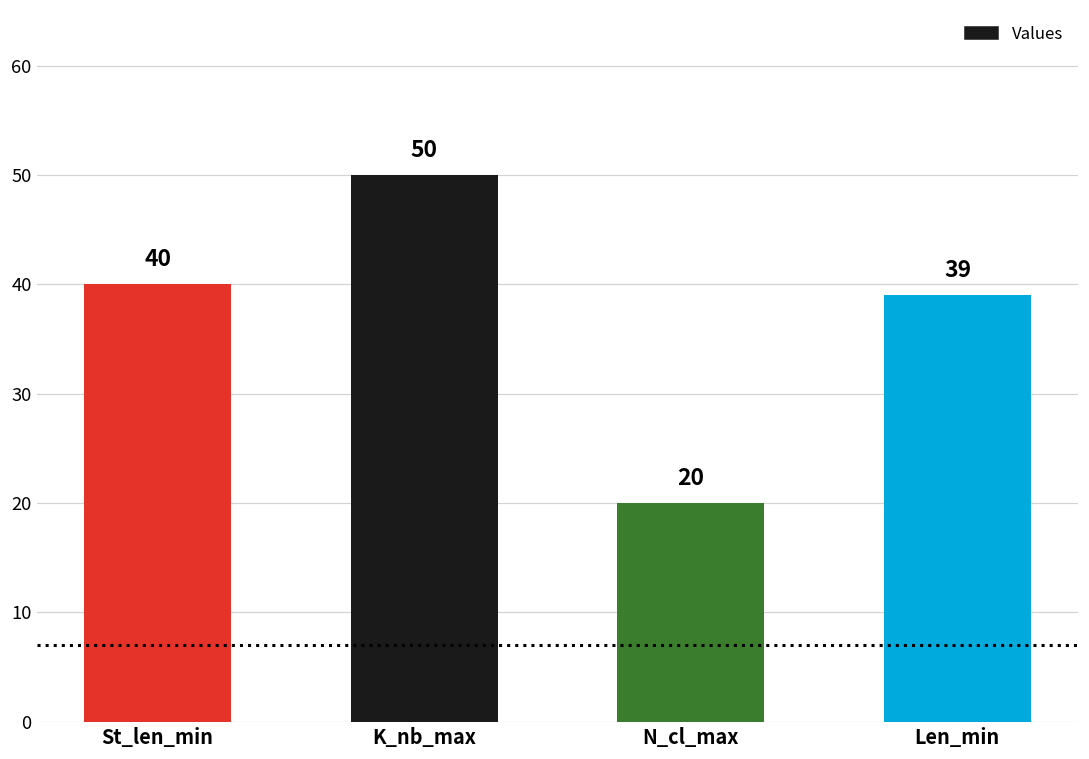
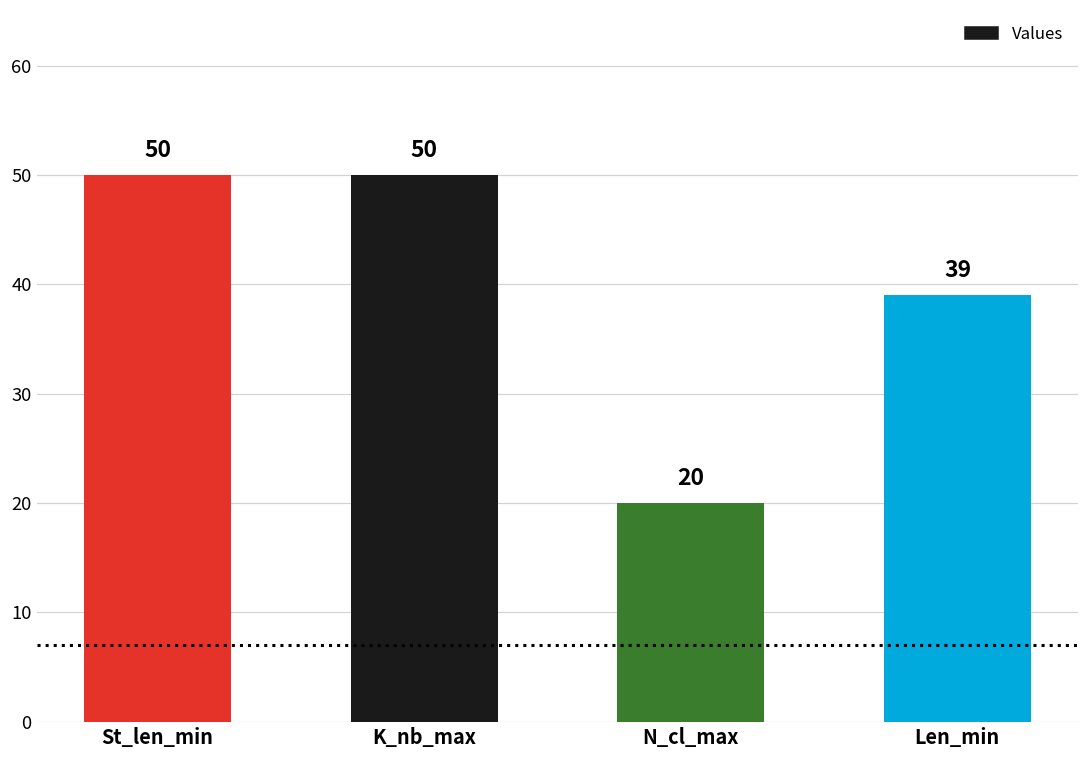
St_len_min: 40 -> 50
